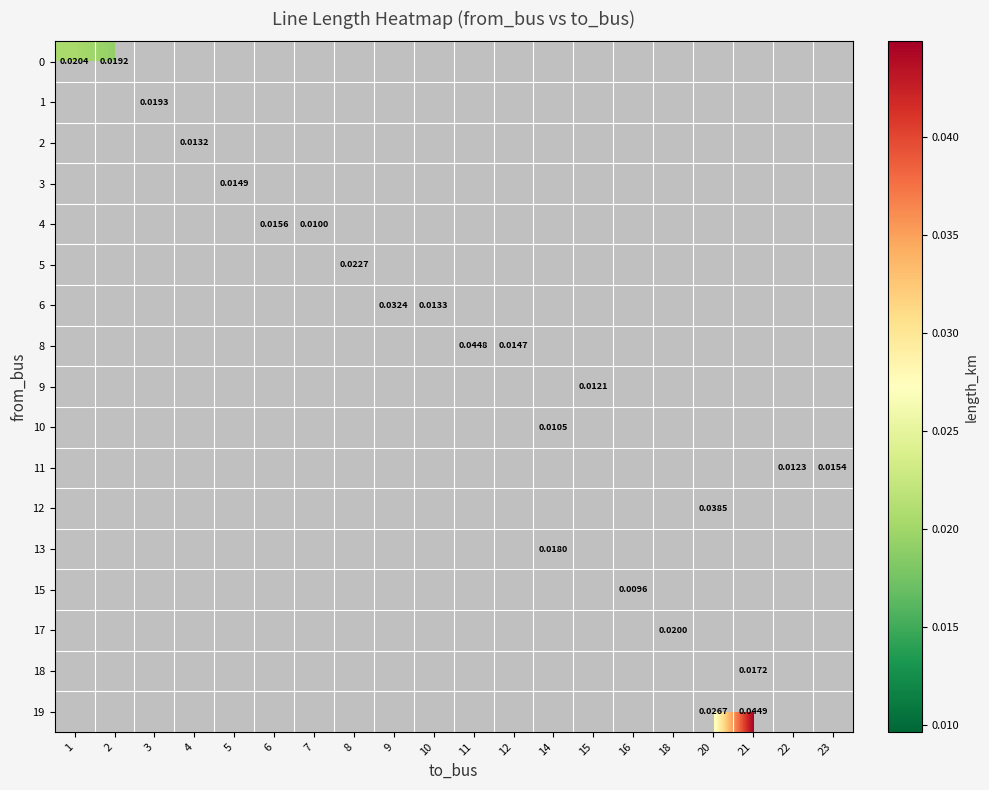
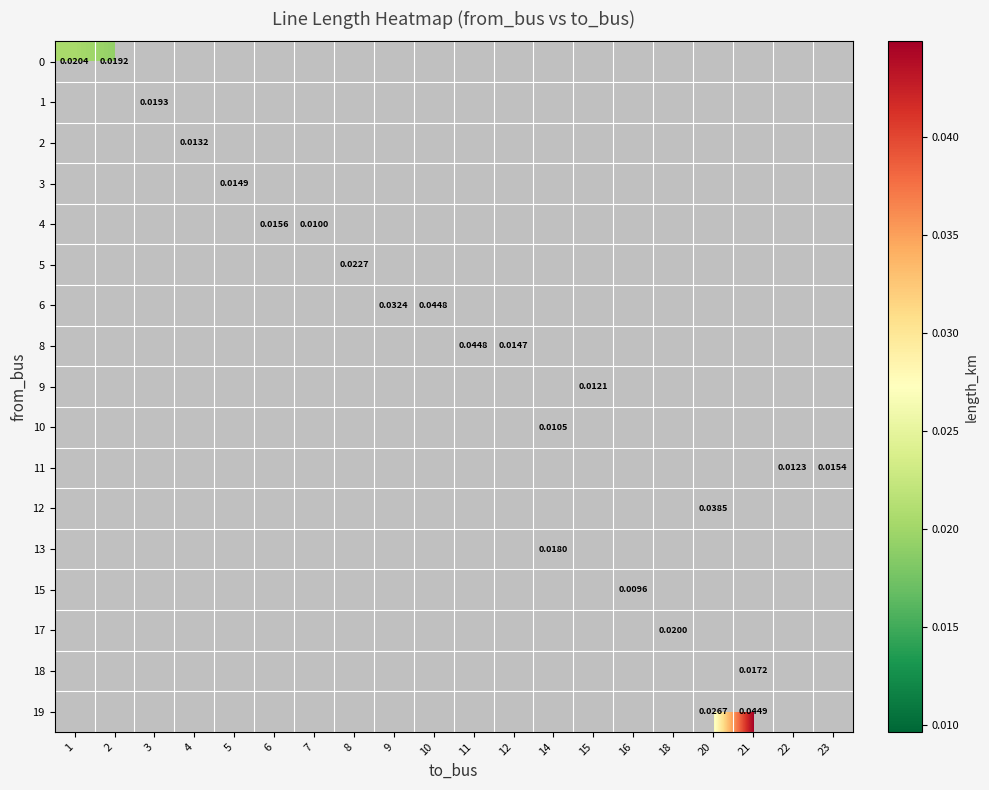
6, 10: 0.0133 -> 0.0448
